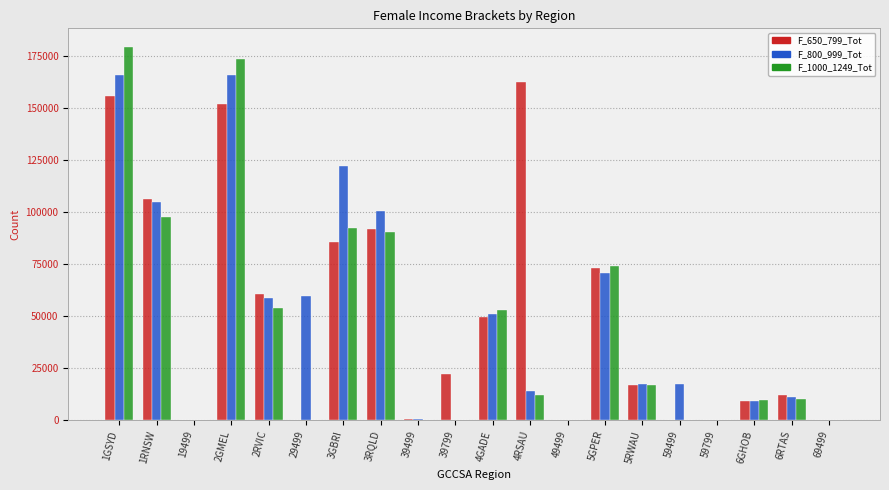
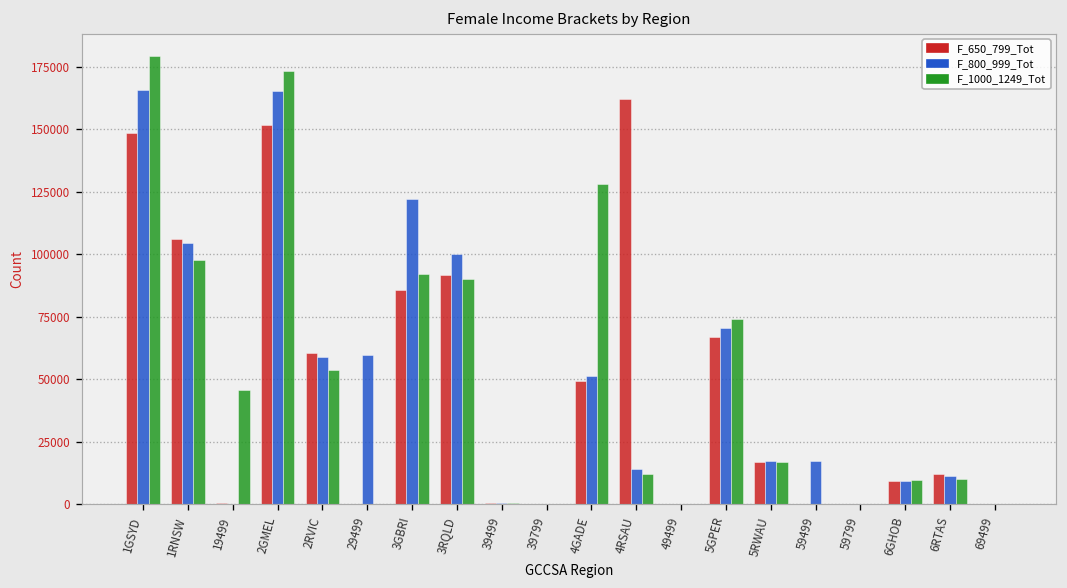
F_650_799_Tot, 1GSYD: 156000 -> 149000
F_1000_1249_Tot, 19499: 0 -> 46000
F_650_799_Tot, 39799: 22000 -> 0
F_1000_1249_Tot, 4GADE: 53000 -> 128000
F_650_799_Tot, 5GPER: 73000 -> 67000
